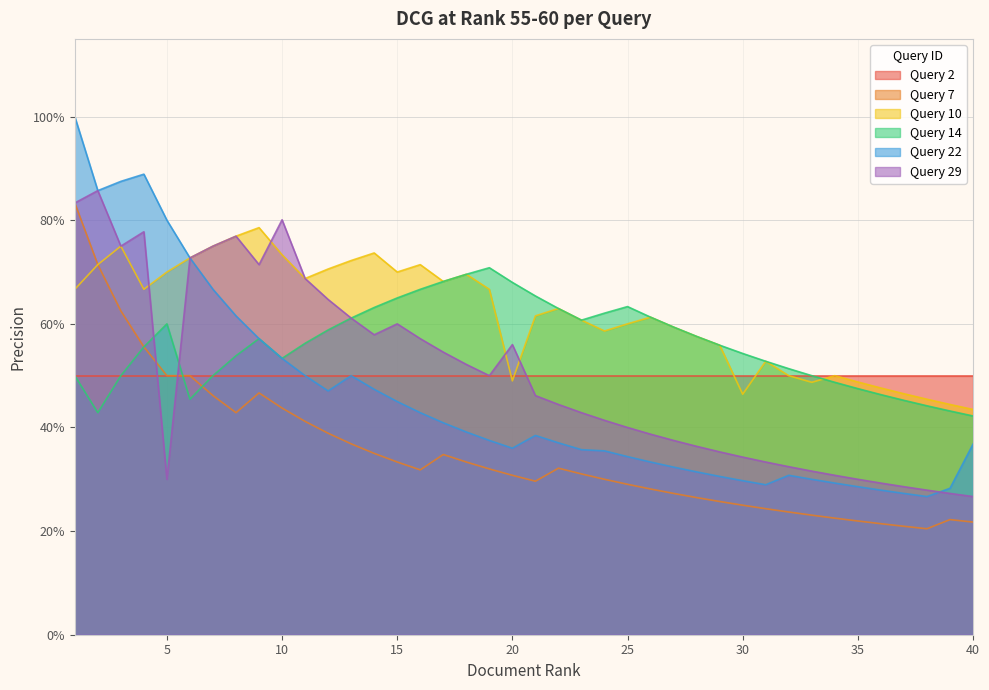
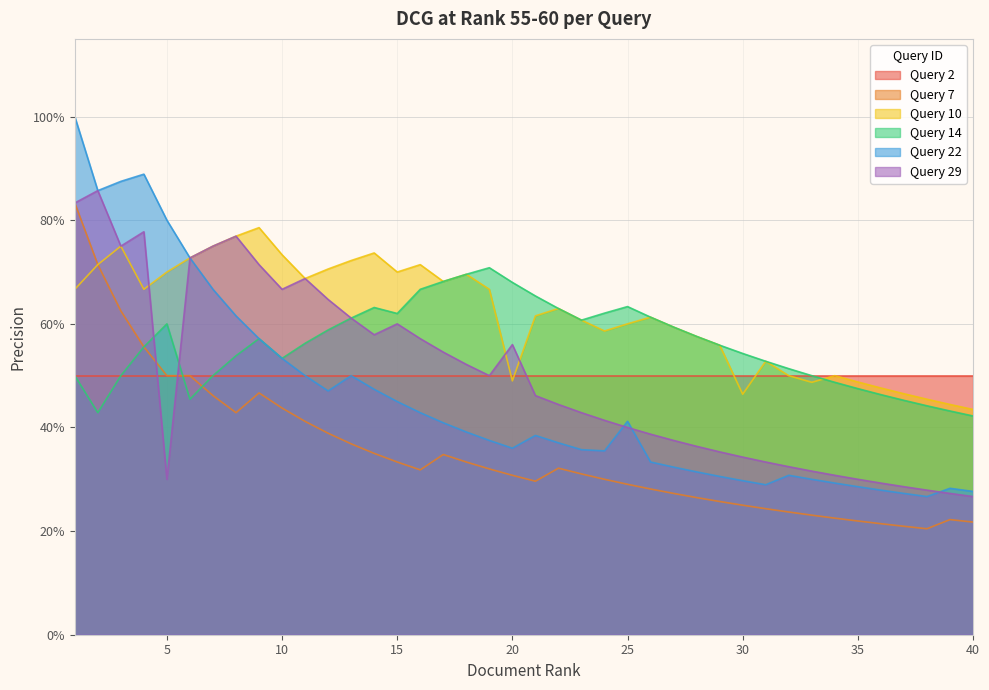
Query 29, 10: 80% -> 67%
Query 14, 15: 65% -> 62%
Query 22, 25: 34% -> 41%
Query 22, 40: 37% -> 28%
